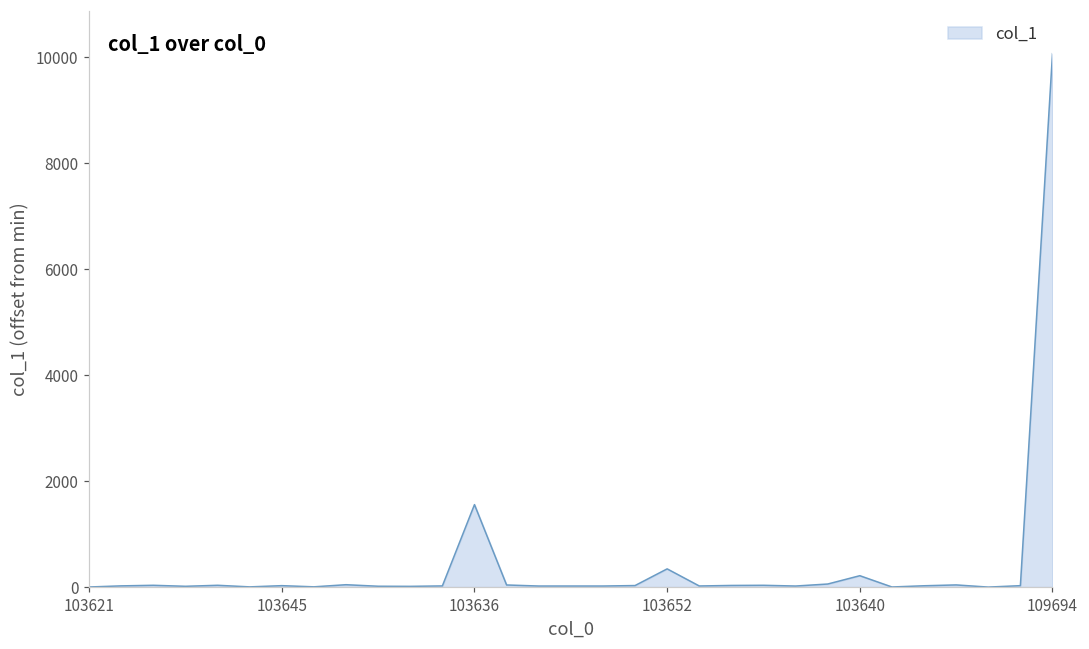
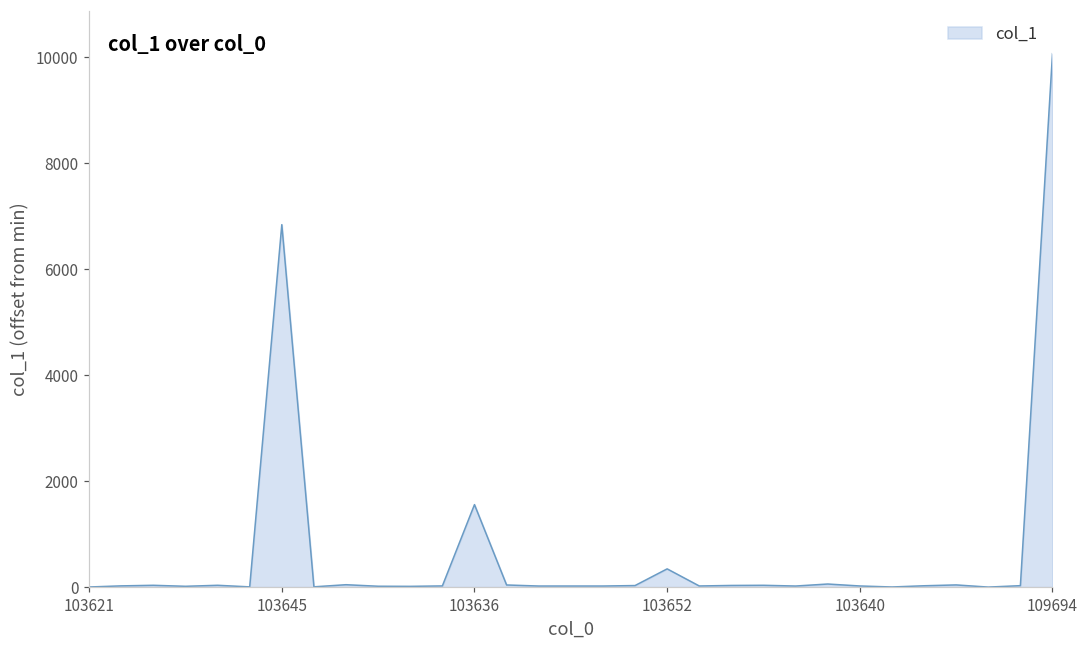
103645: 0 -> 6800
103640: 200 -> 0
